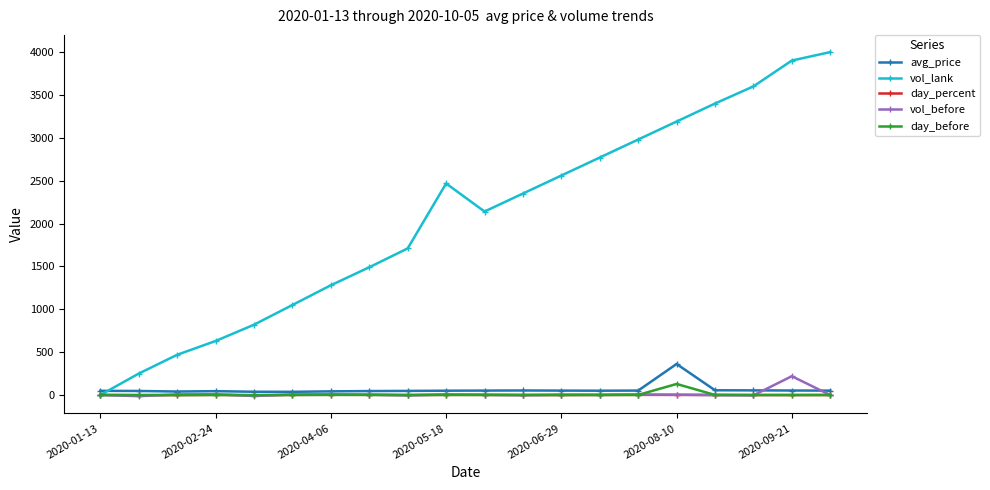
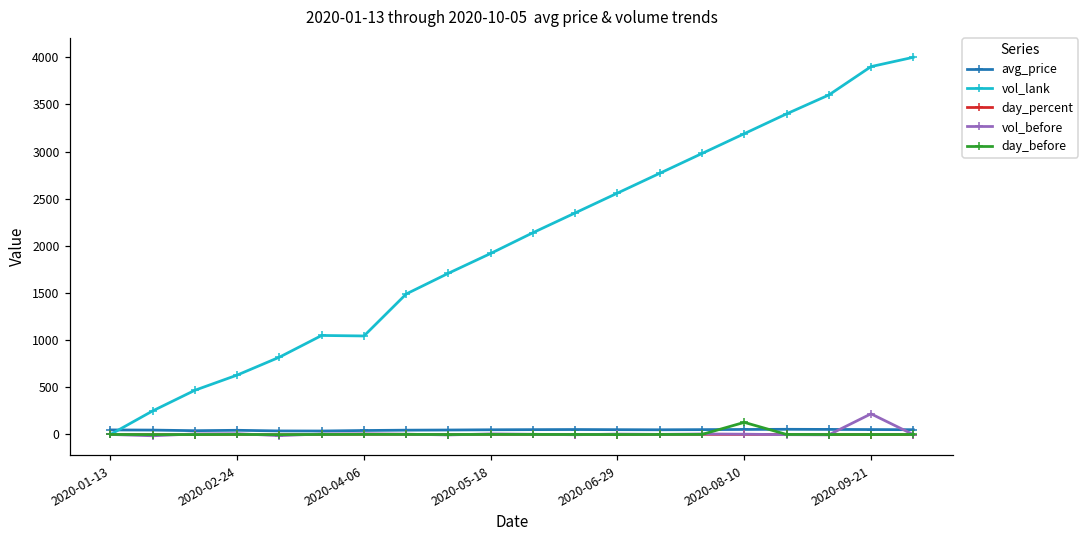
vol_lank, 2020-04-06: 1300 -> 1000
vol_lank, 2020-05-18: 2500 -> 1900
avg_price, 2020-08-10: 400 -> 100
